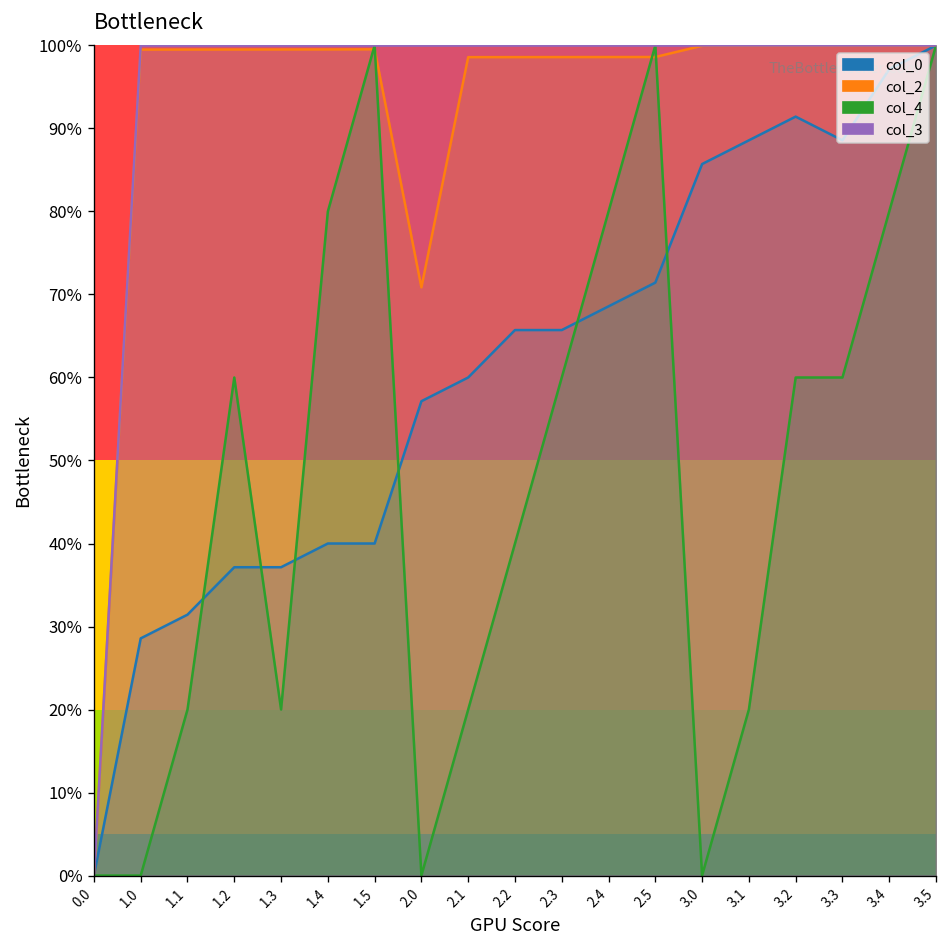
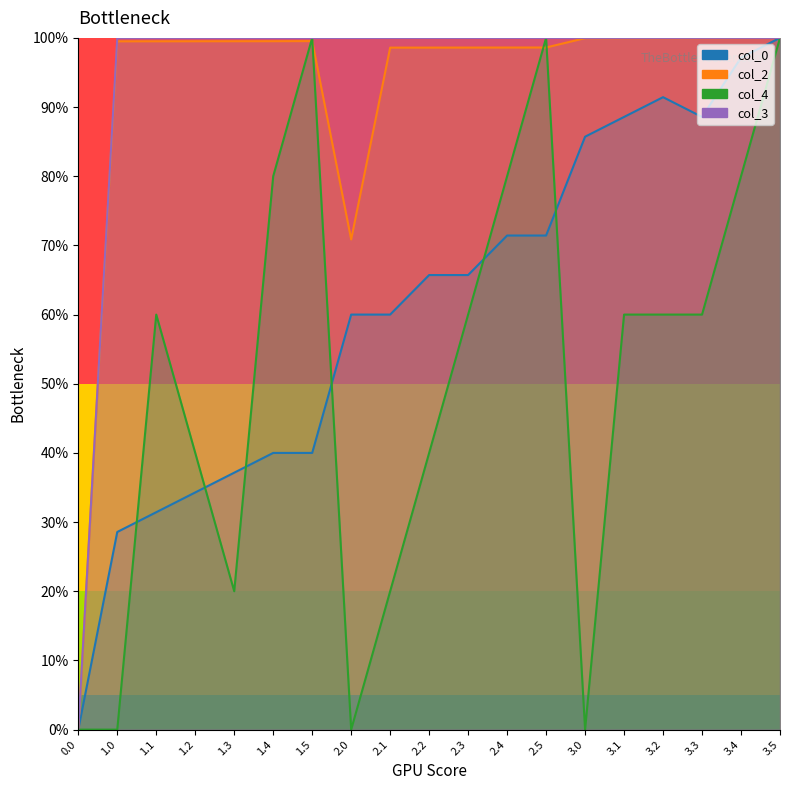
col_4, 1.1: 20% -> 60%
col_0, 1.2: 37% -> 34%
col_4, 1.2: 60% -> 40%
col_0, 2.0: 57% -> 60%
col_0, 2.4: 69% -> 71%
col_4, 3.1: 20% -> 60%
